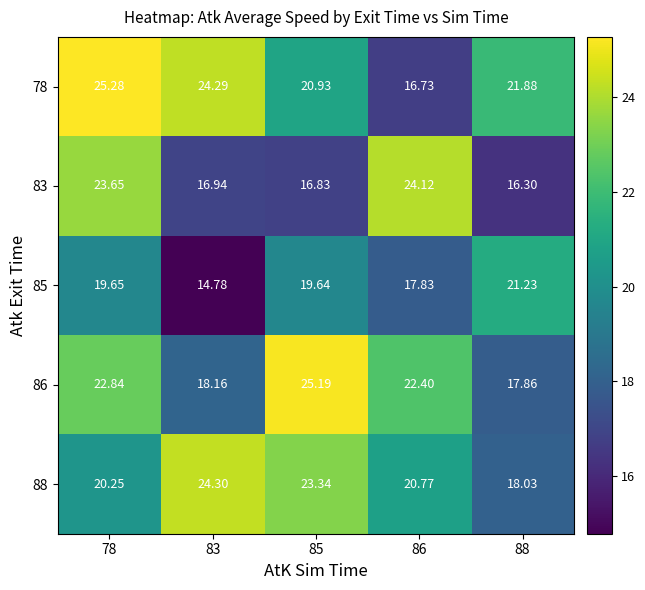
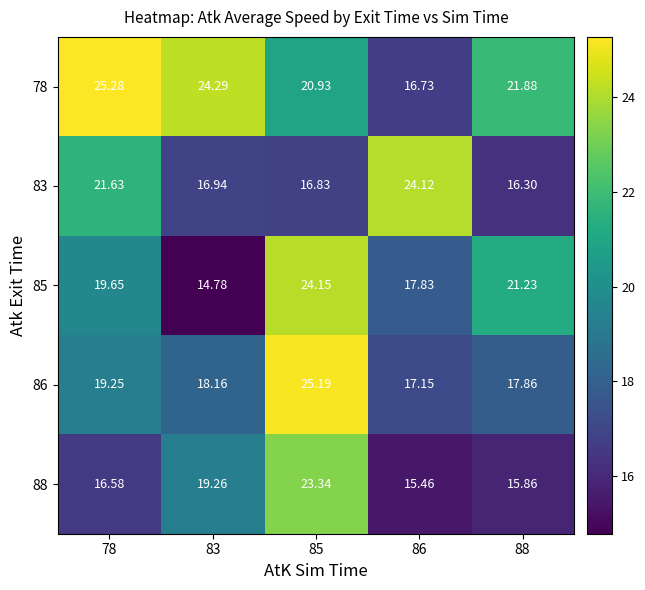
83, 78: 23.65 -> 21.63
85, 85: 19.64 -> 24.15
86, 78: 22.84 -> 19.25
86, 86: 22.40 -> 17.15
88, 78: 20.25 -> 16.58
88, 83: 24.30 -> 19.26
88, 86: 20.77 -> 15.46
88, 88: 18.03 -> 15.86
